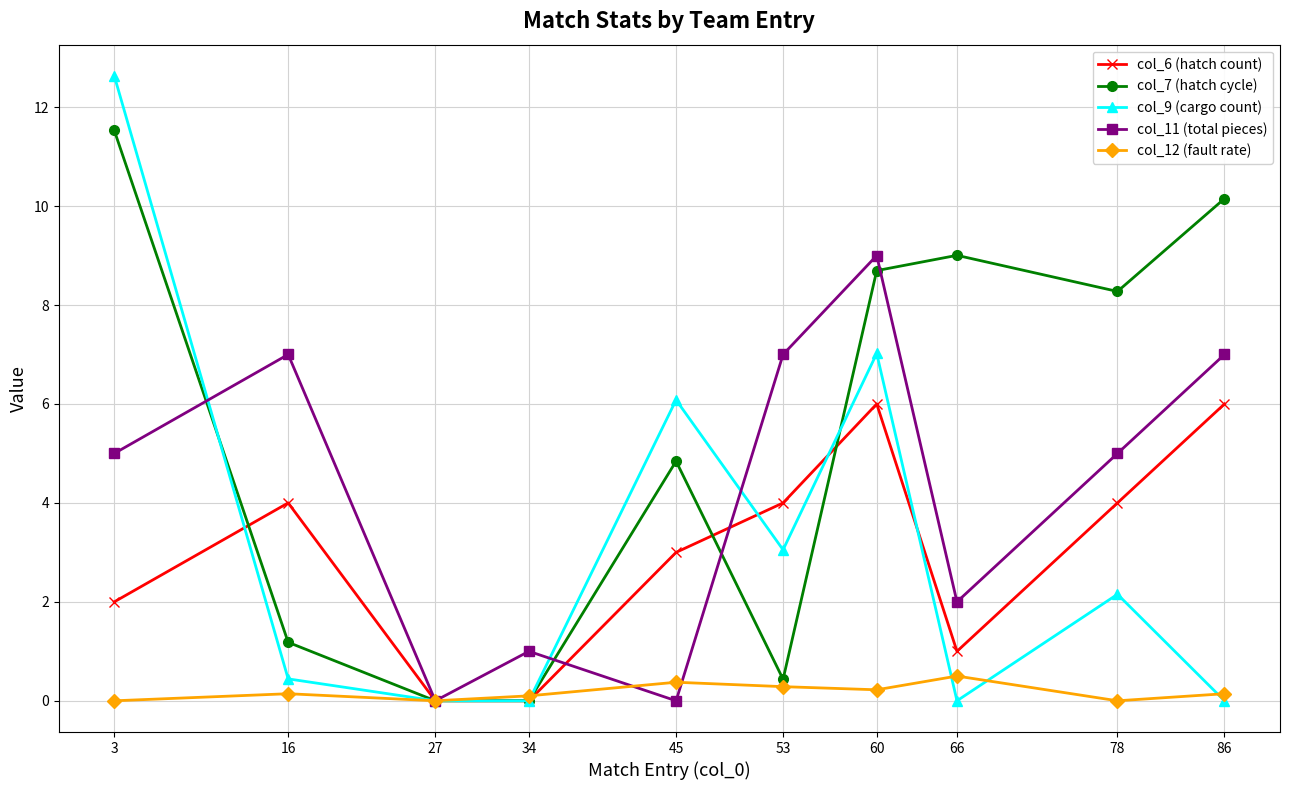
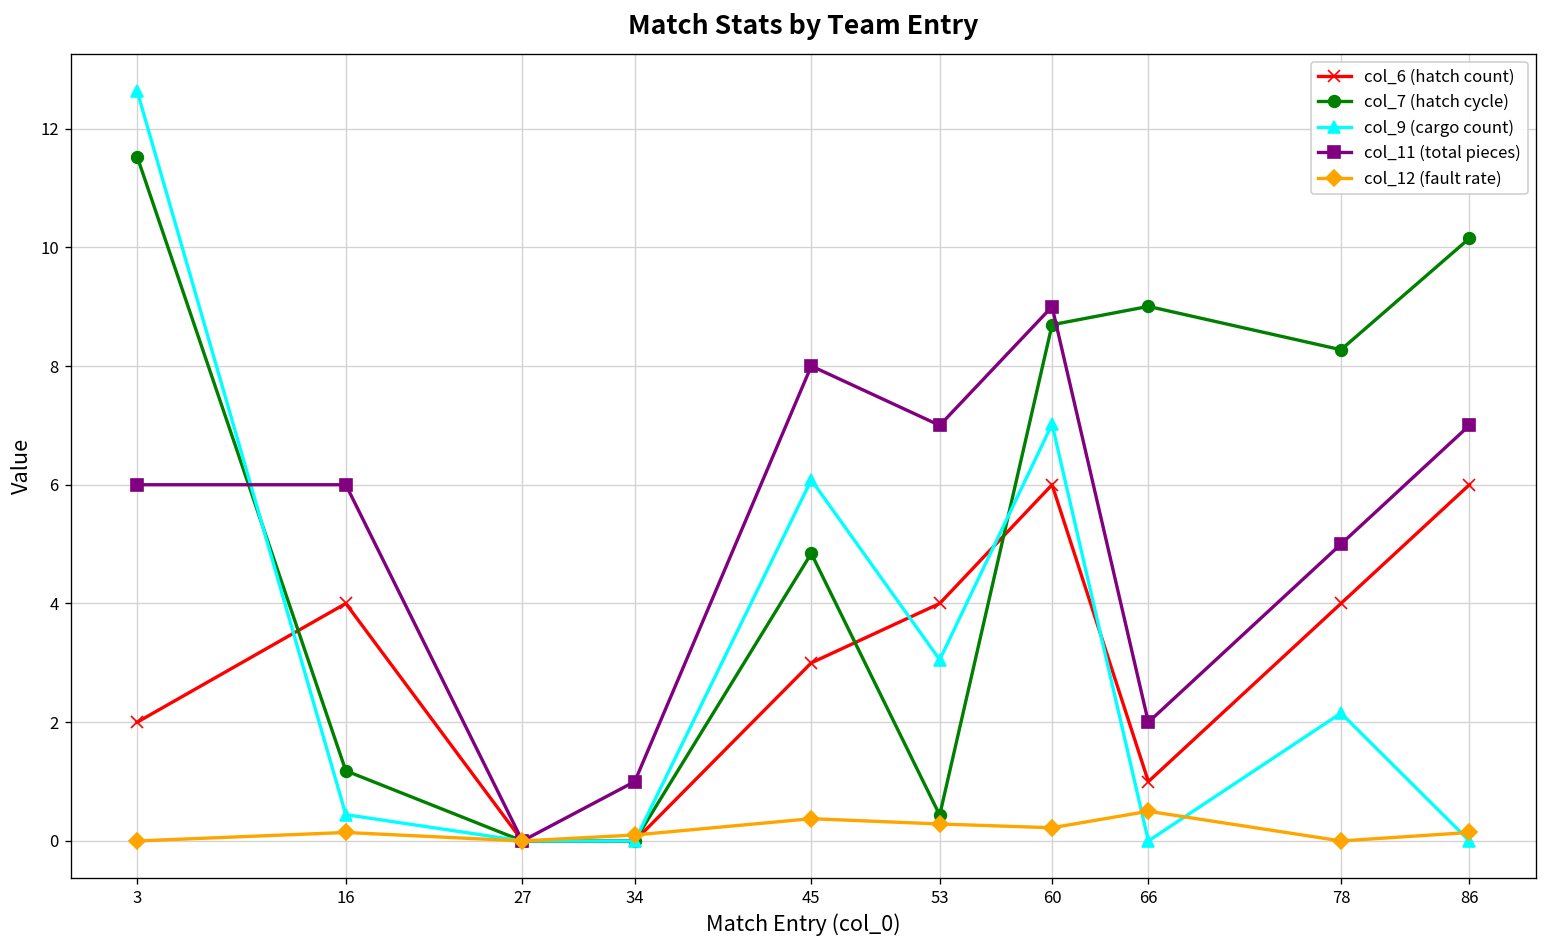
col_11 (total pieces), 3: 5 -> 6
col_11 (total pieces), 16: 7 -> 6
col_11 (total pieces), 45: 0 -> 8
